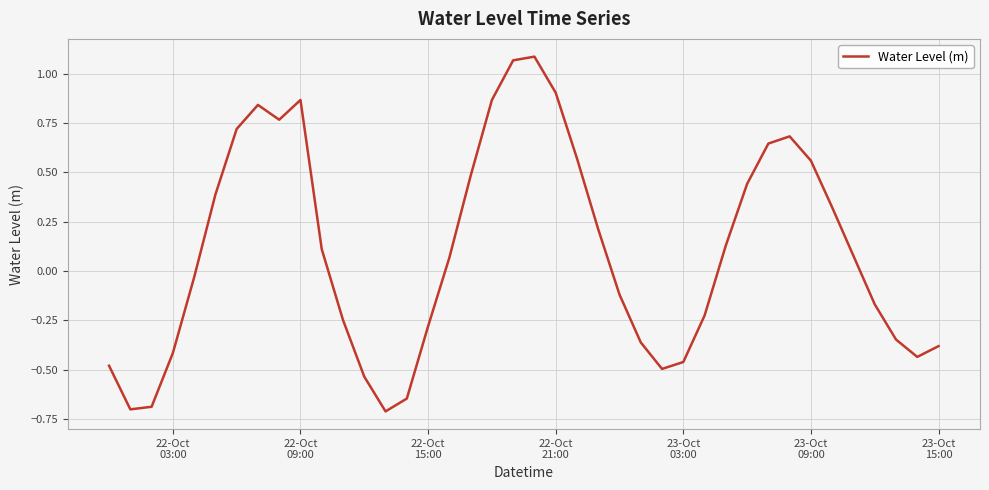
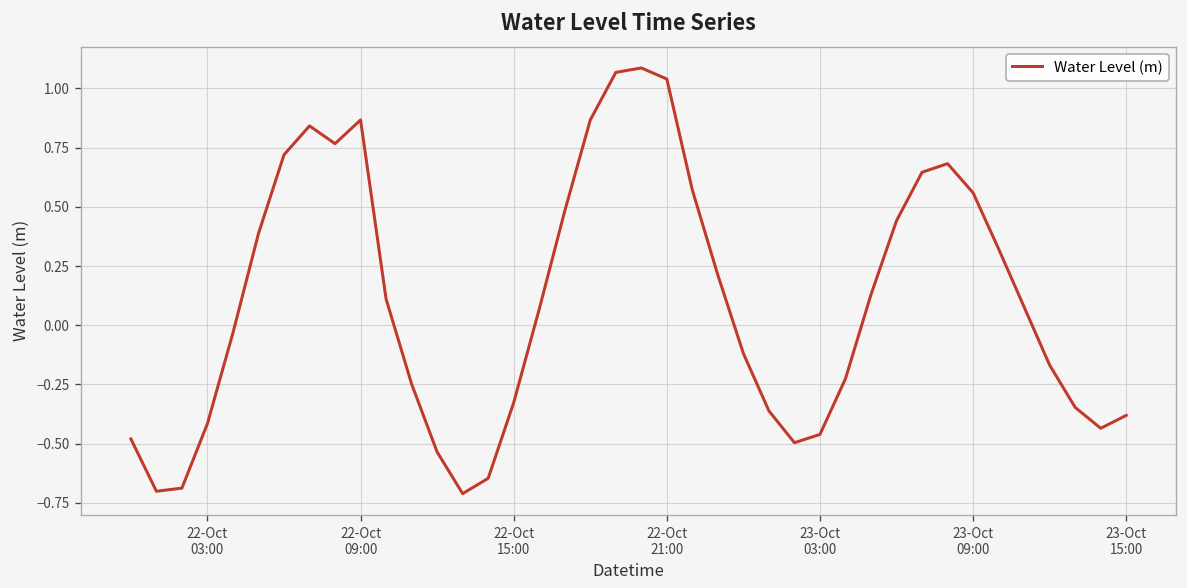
22-Oct 15:00: -0.28 -> -0.33
22-Oct 21:00: 0.90 -> 1.04
